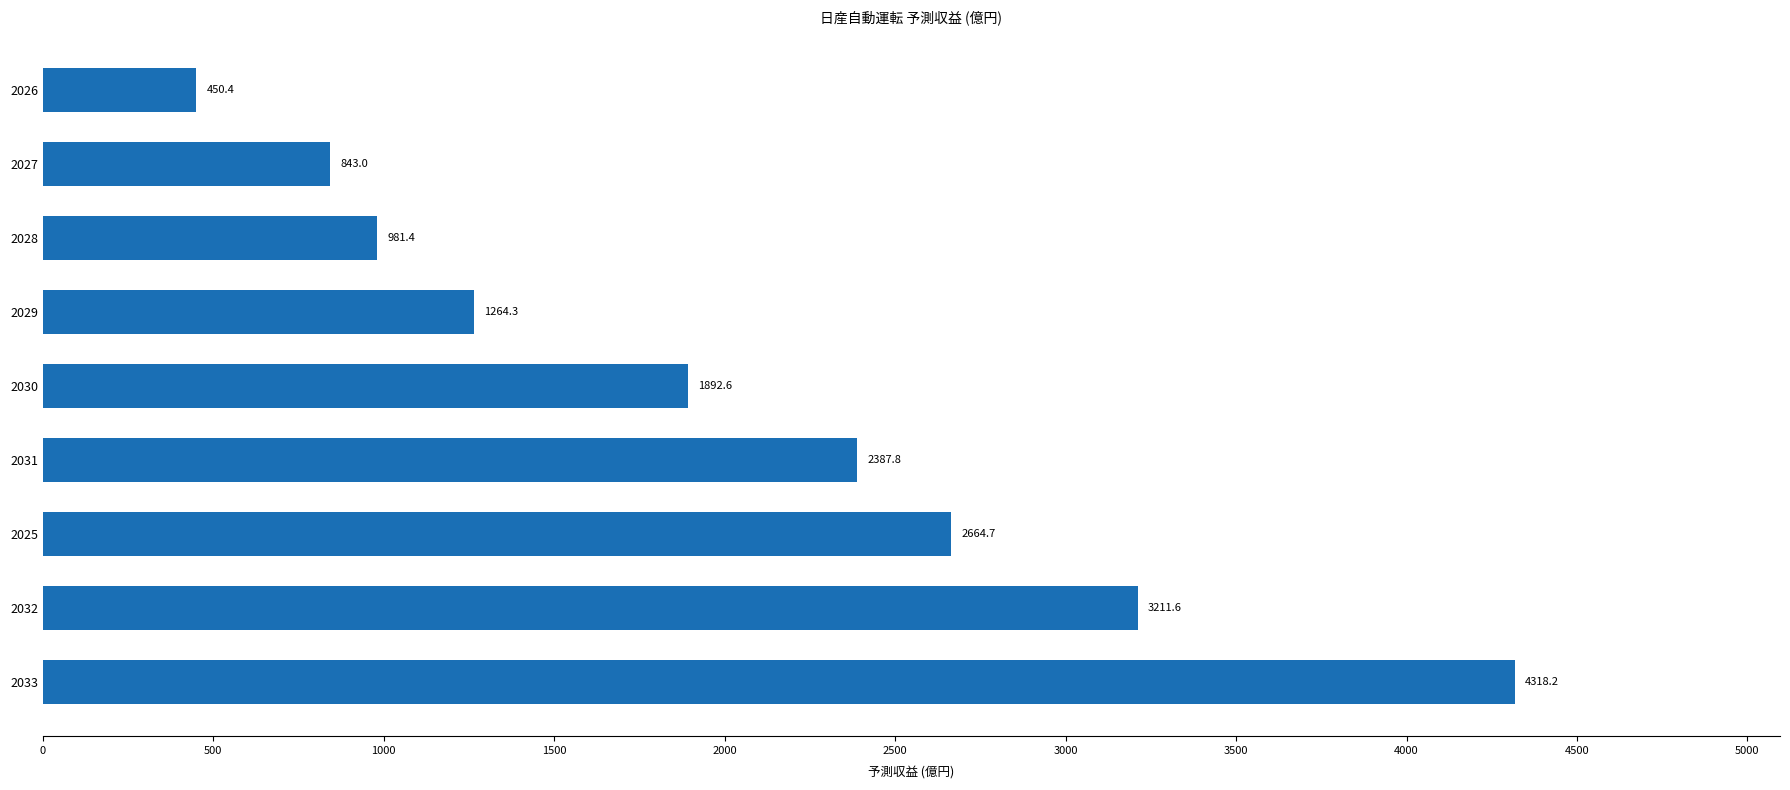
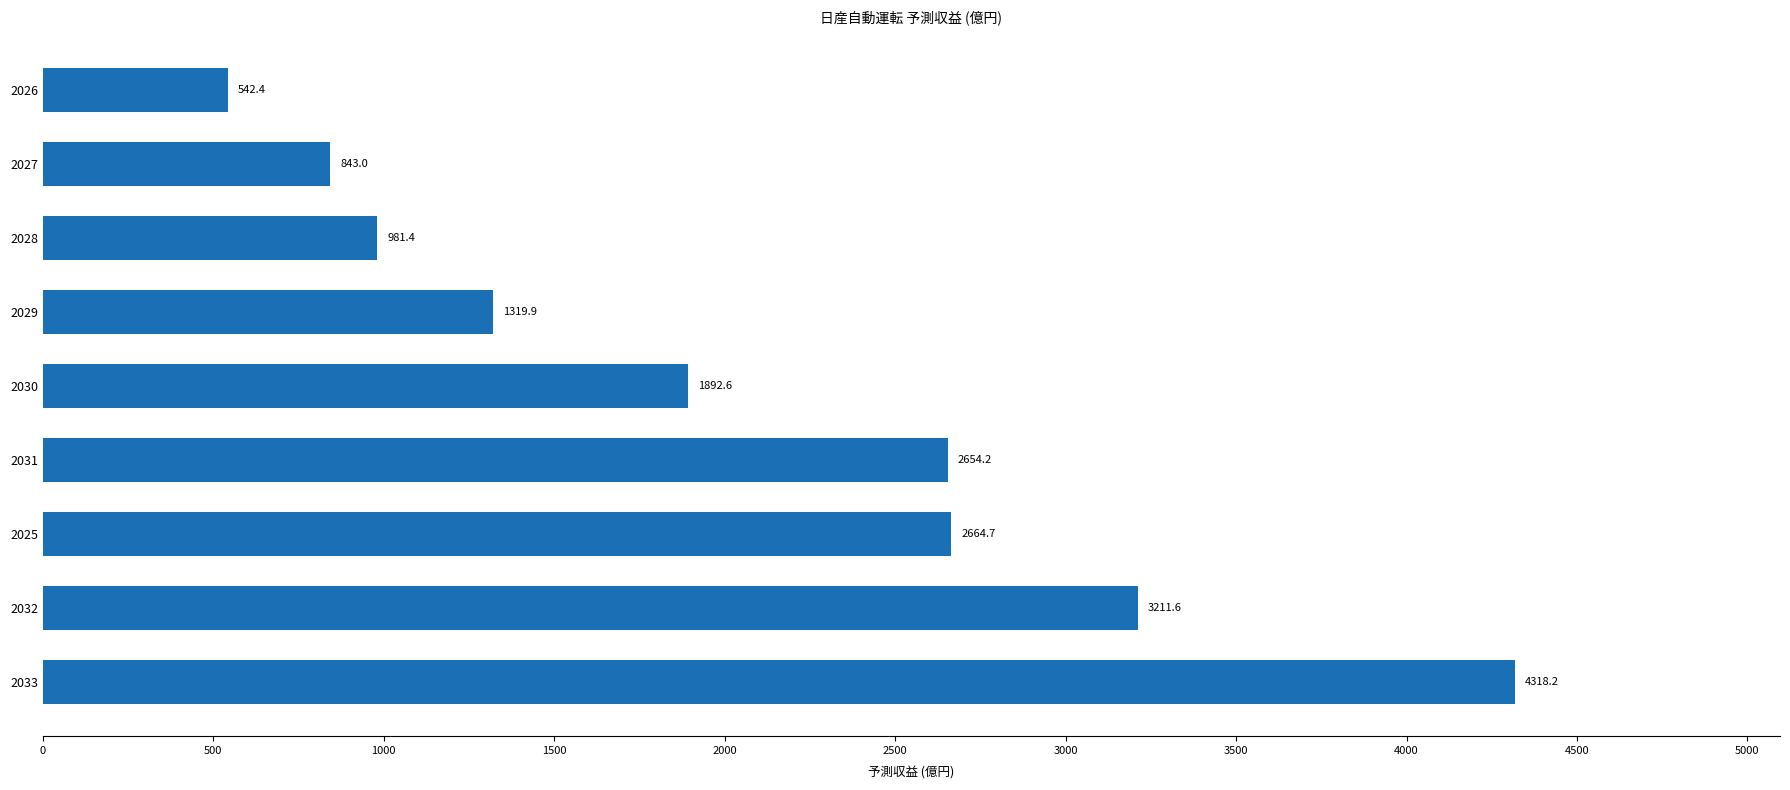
2026: 450.4 -> 542.4
2029: 1264.3 -> 1319.9
2031: 2387.8 -> 2654.2
